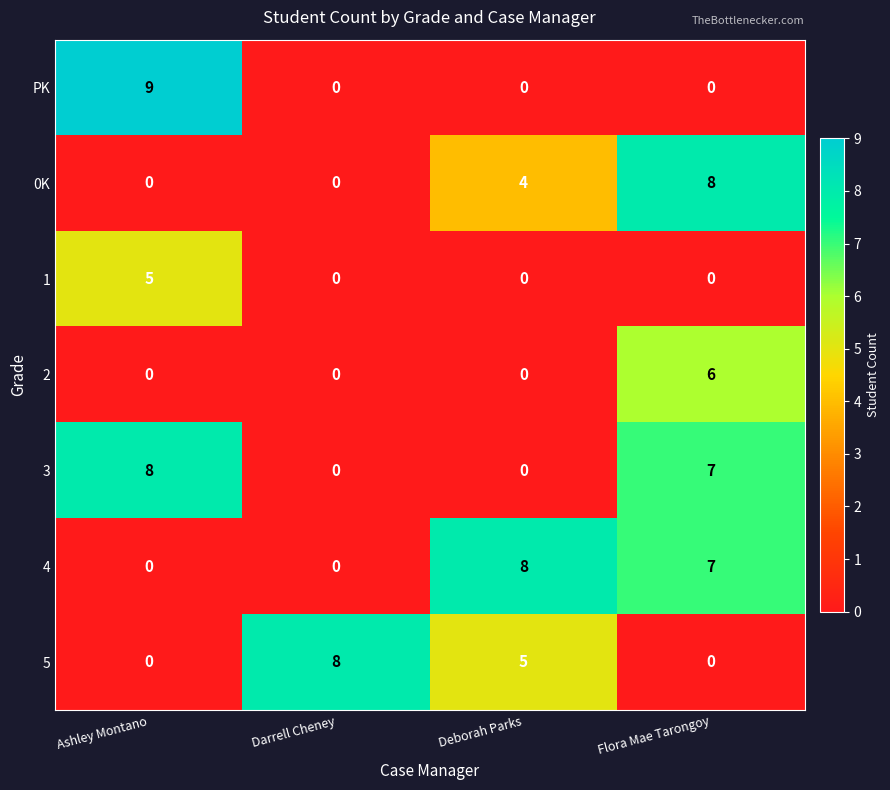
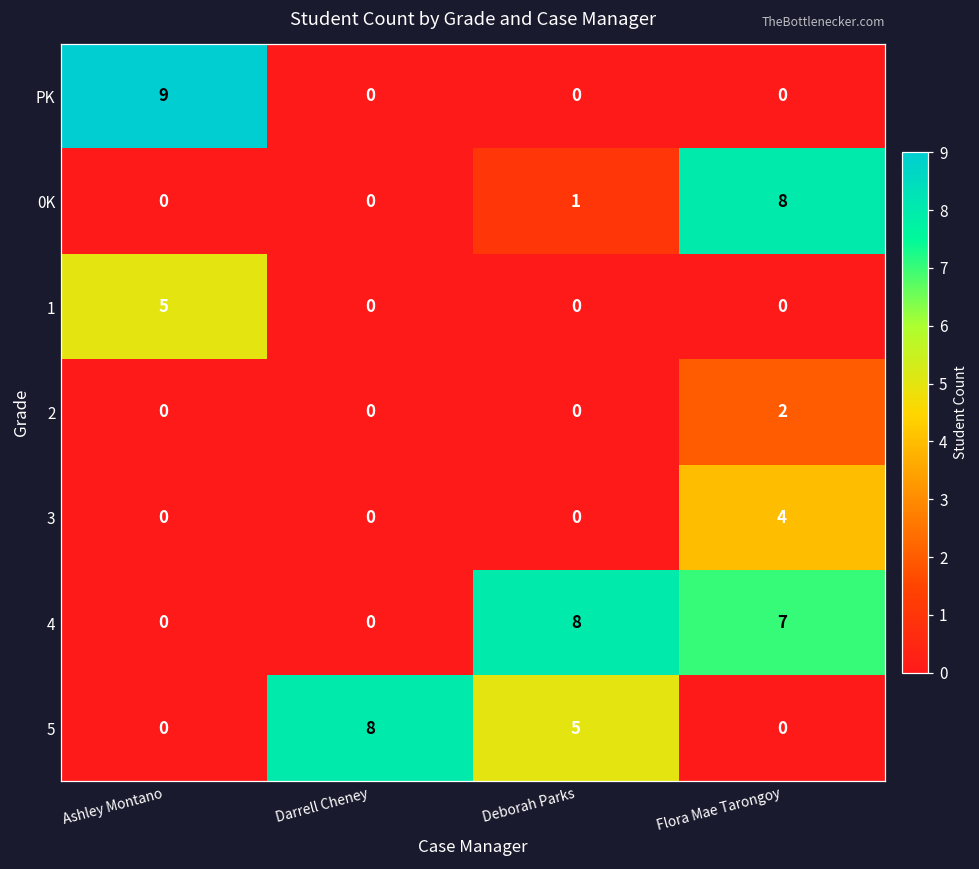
0K, Deborah Parks: 4 -> 1
2, Flora Mae Tarongoy: 6 -> 2
3, Ashley Montano: 8 -> 0
3, Flora Mae Tarongoy: 7 -> 4
